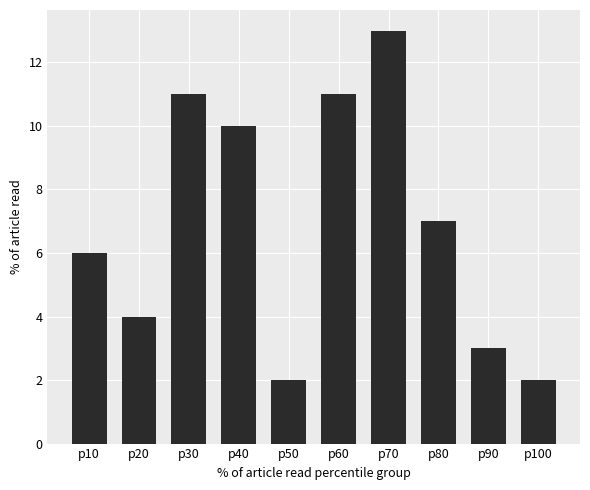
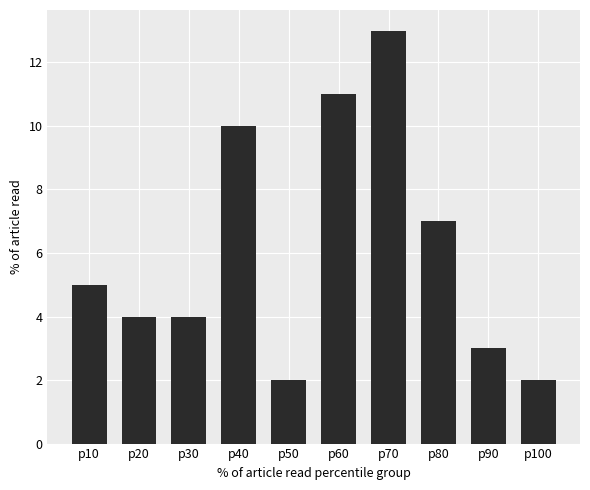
p10: 6 -> 5
p30: 11 -> 4
